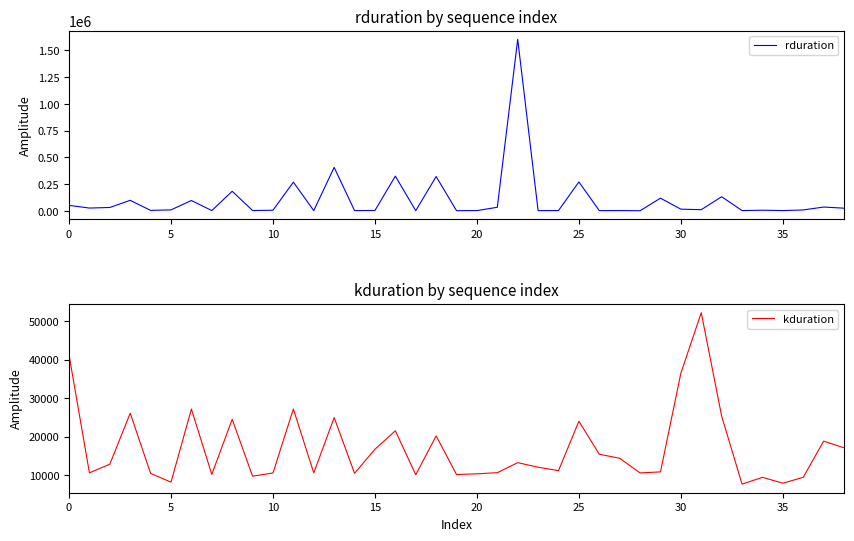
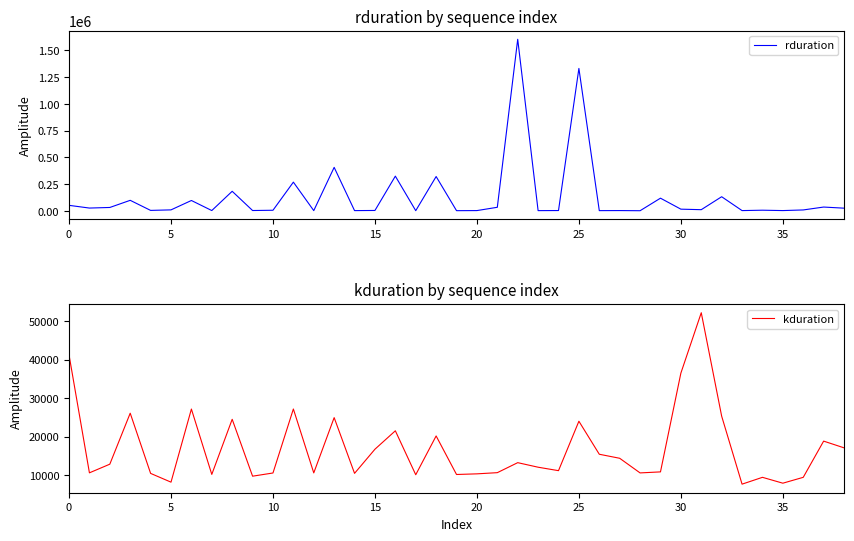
rduration by sequence index, 25: 270000 -> 1330000
